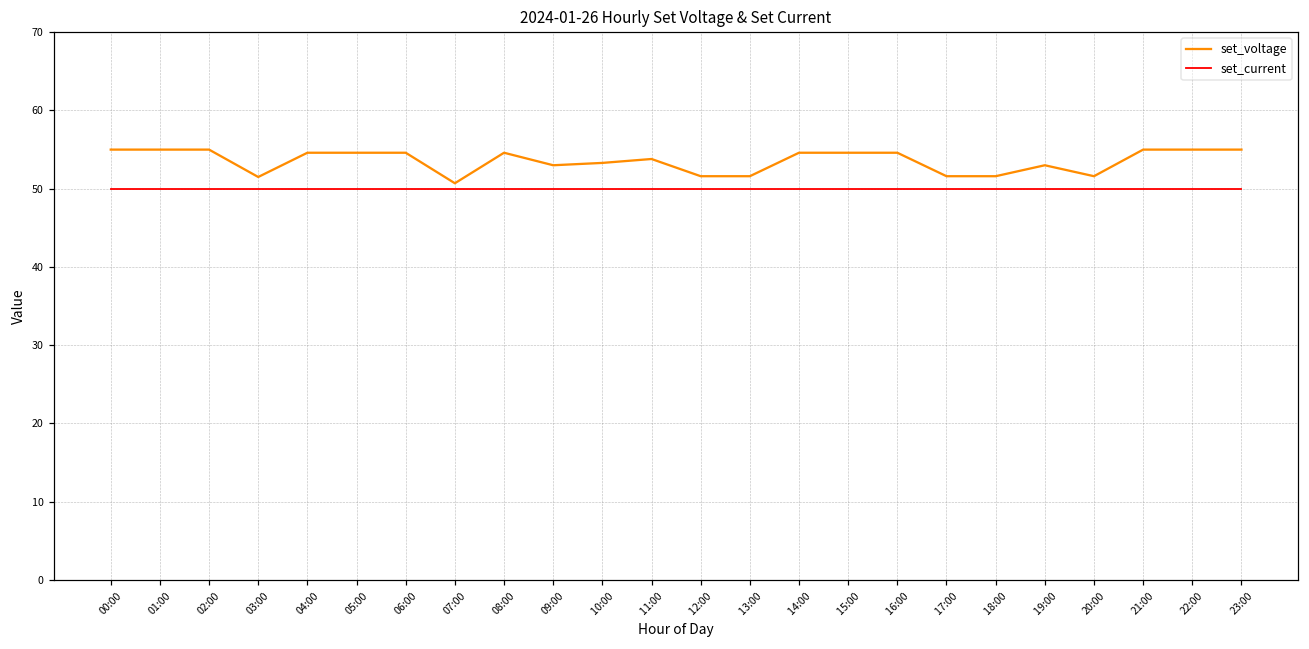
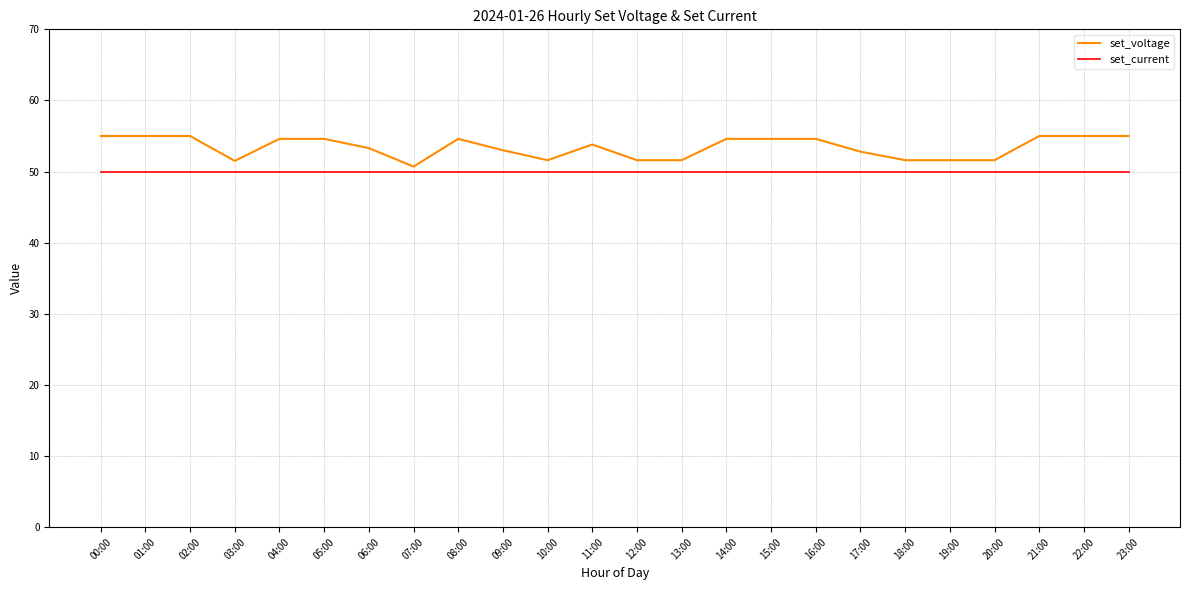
set_voltage, 06:00: 55 -> 53
set_voltage, 10:00: 53 -> 52
set_voltage, 17:00: 52 -> 53
set_voltage, 19:00: 53 -> 52
